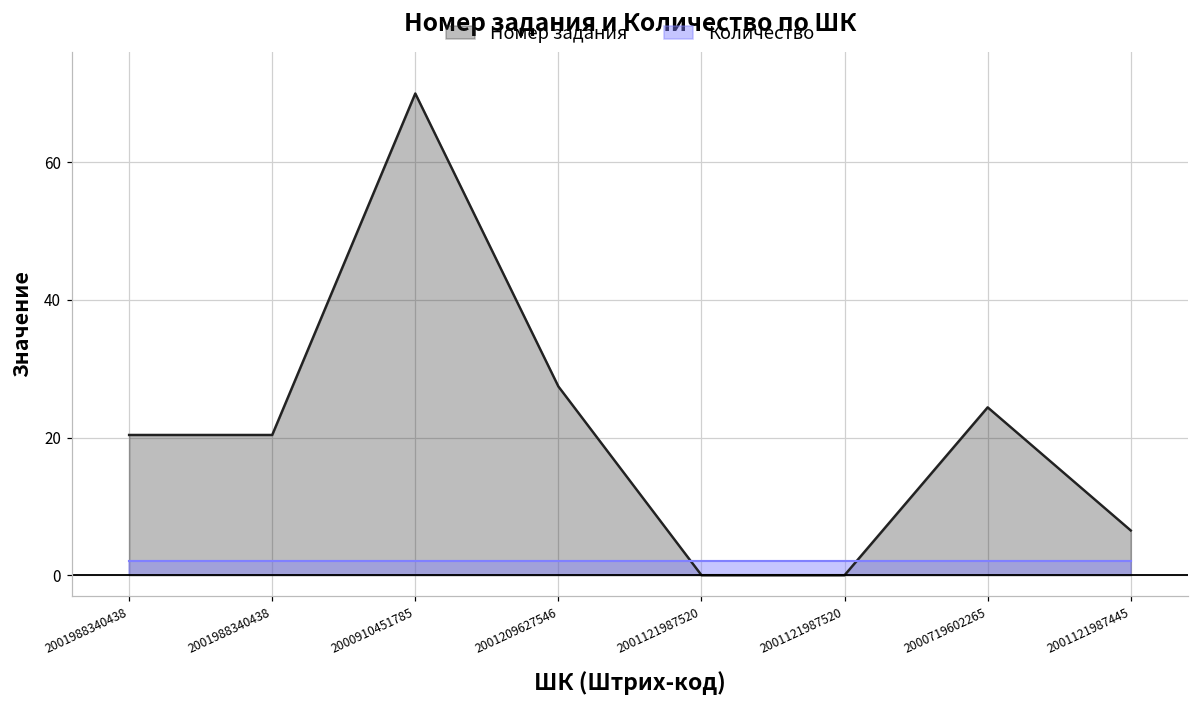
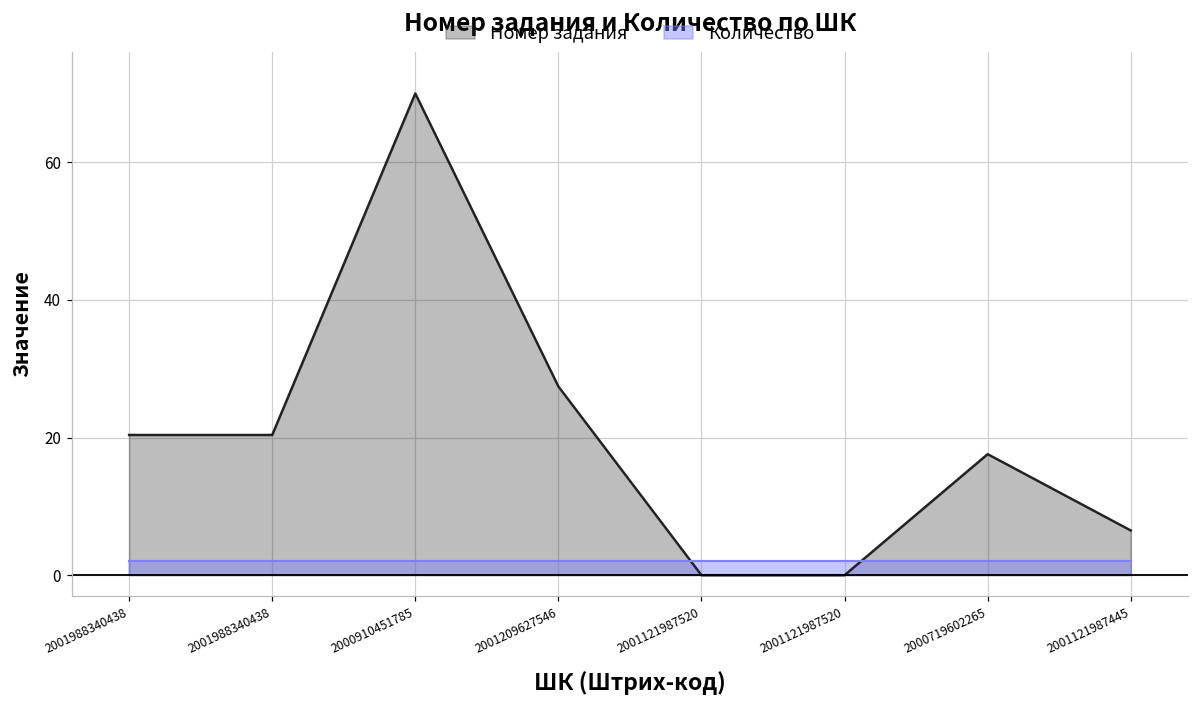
Номер задания, 2000719602265: 24 -> 18
